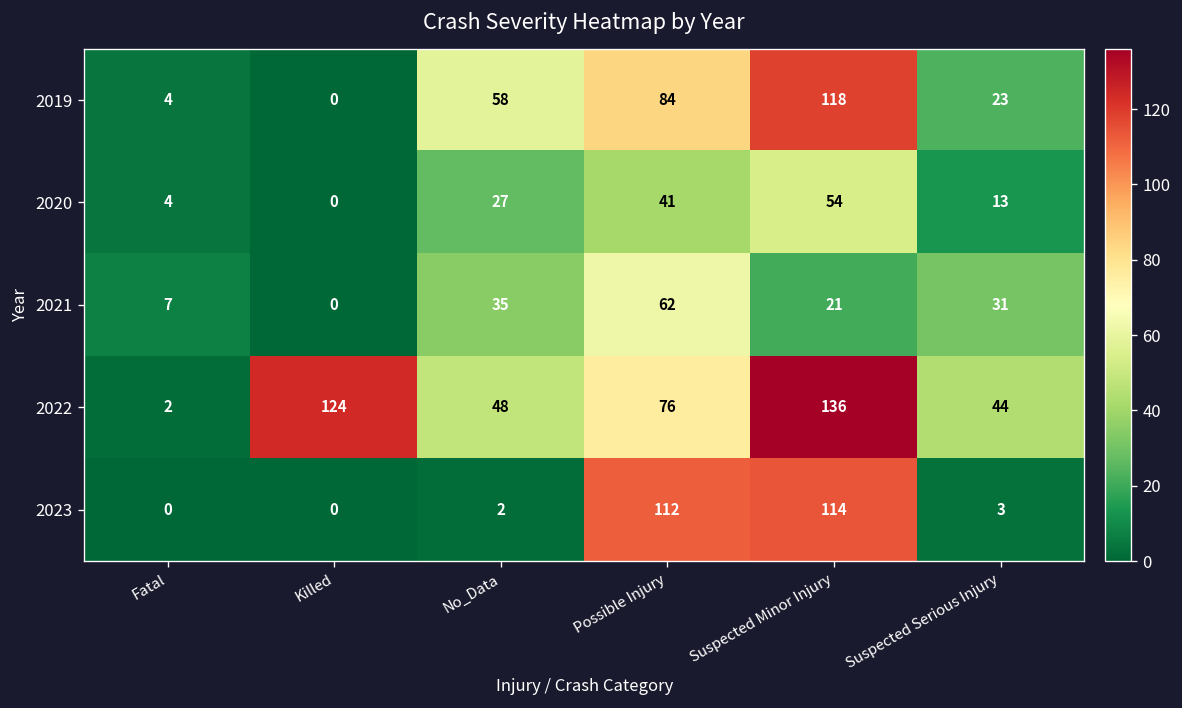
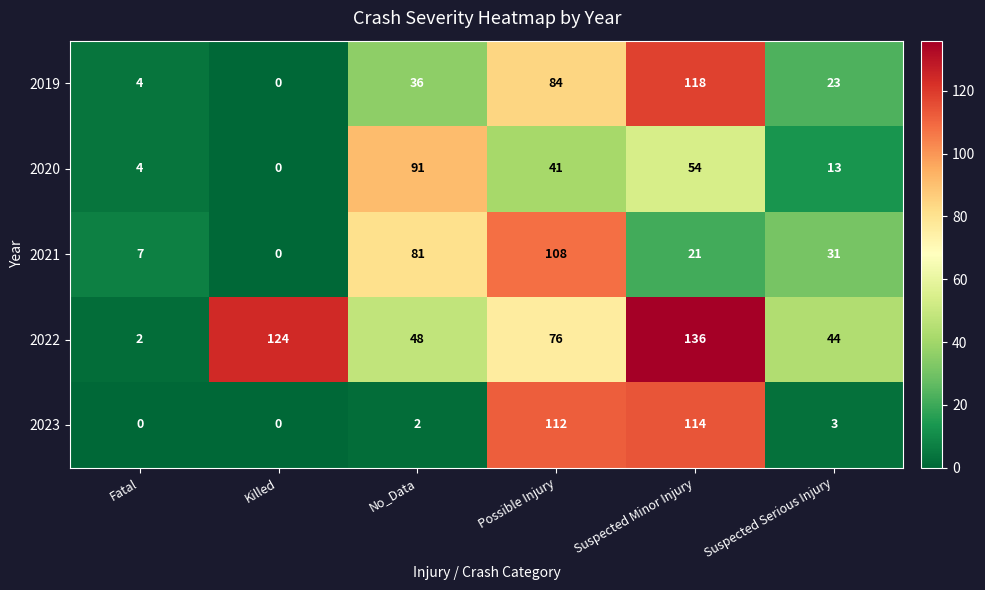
2019, No_Data: 58 -> 36
2020, No_Data: 27 -> 91
2021, No_Data: 35 -> 81
2021, Possible Injury: 62 -> 108
